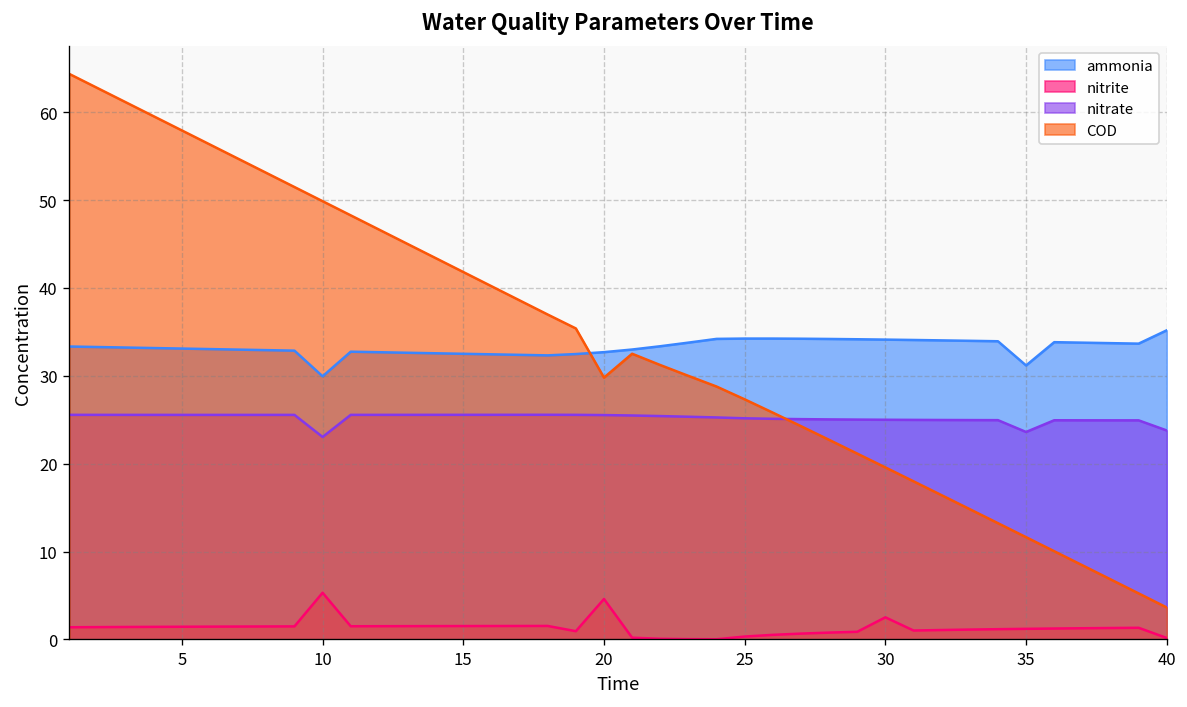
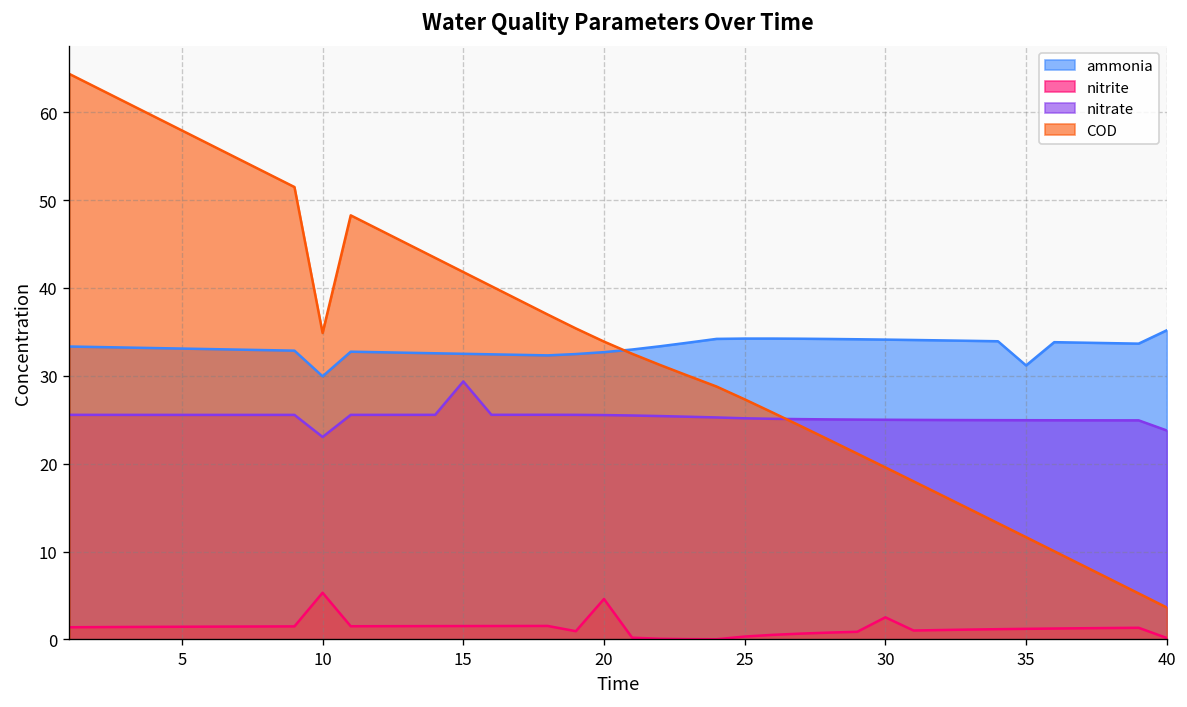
COD, 10: 50 -> 35
nitrate, 15: 26 -> 29
COD, 20: 30 -> 34
nitrate, 35: 24 -> 25
